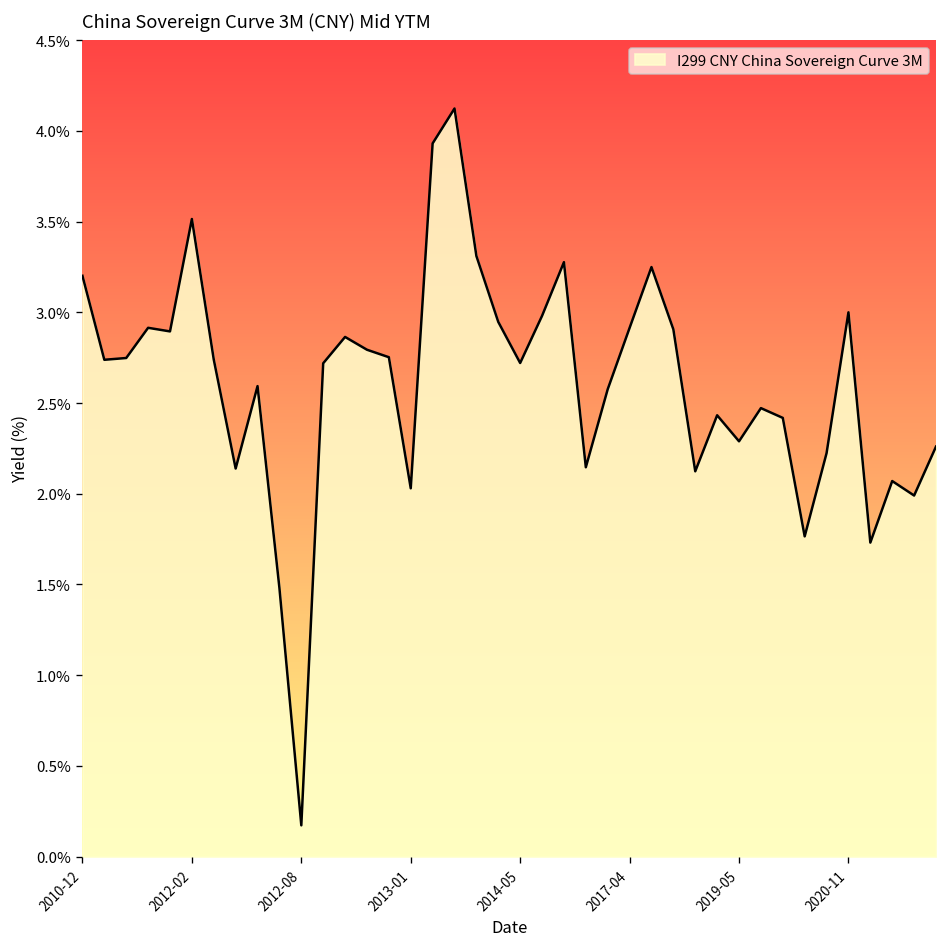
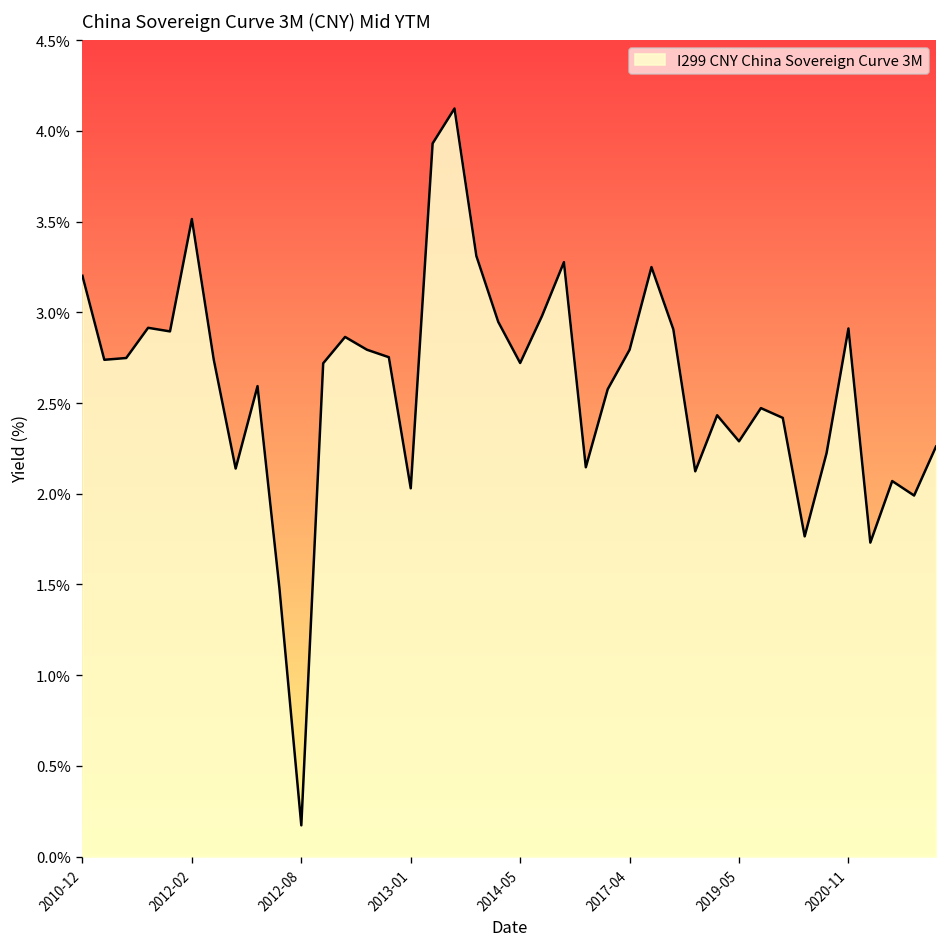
2017-04: 2.91% -> 2.79%
2020-11: 3.00% -> 2.91%
